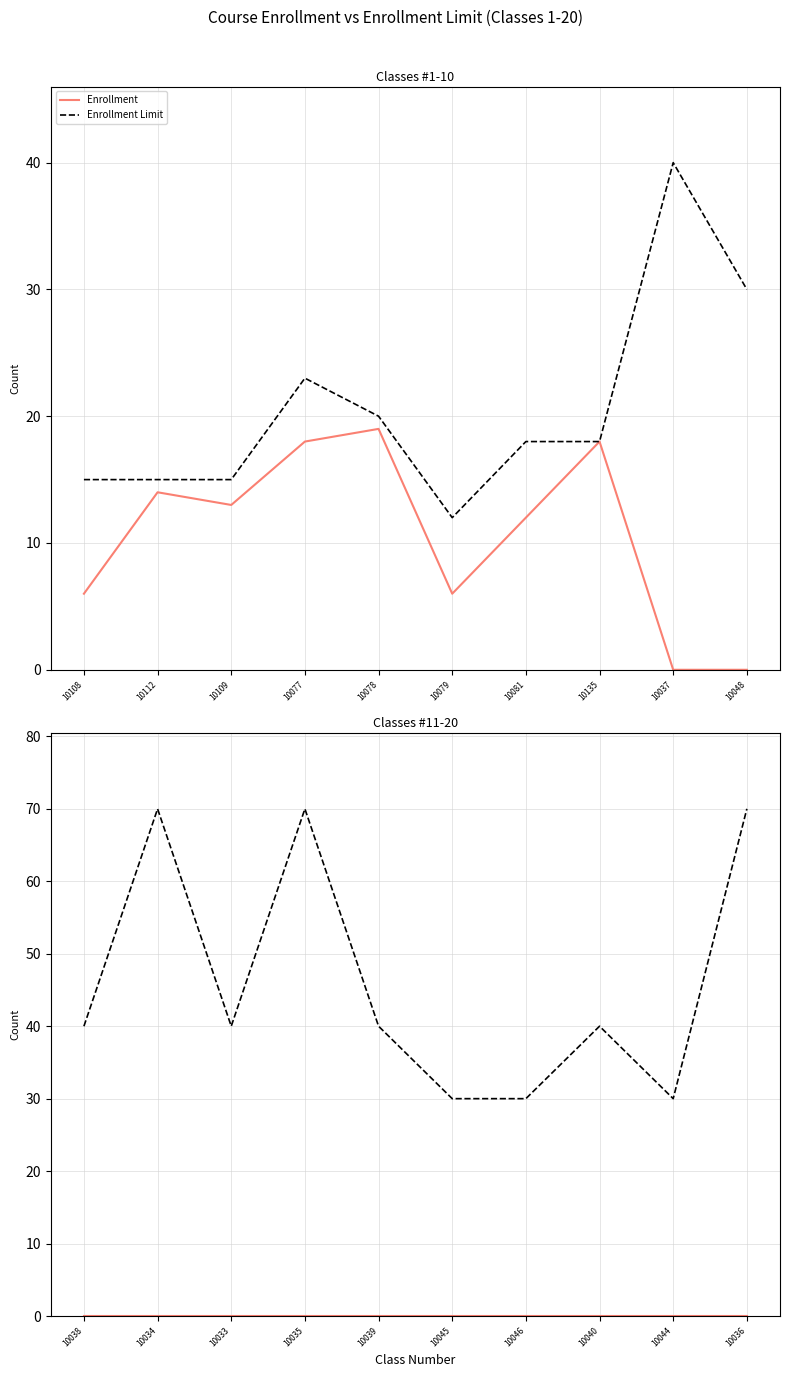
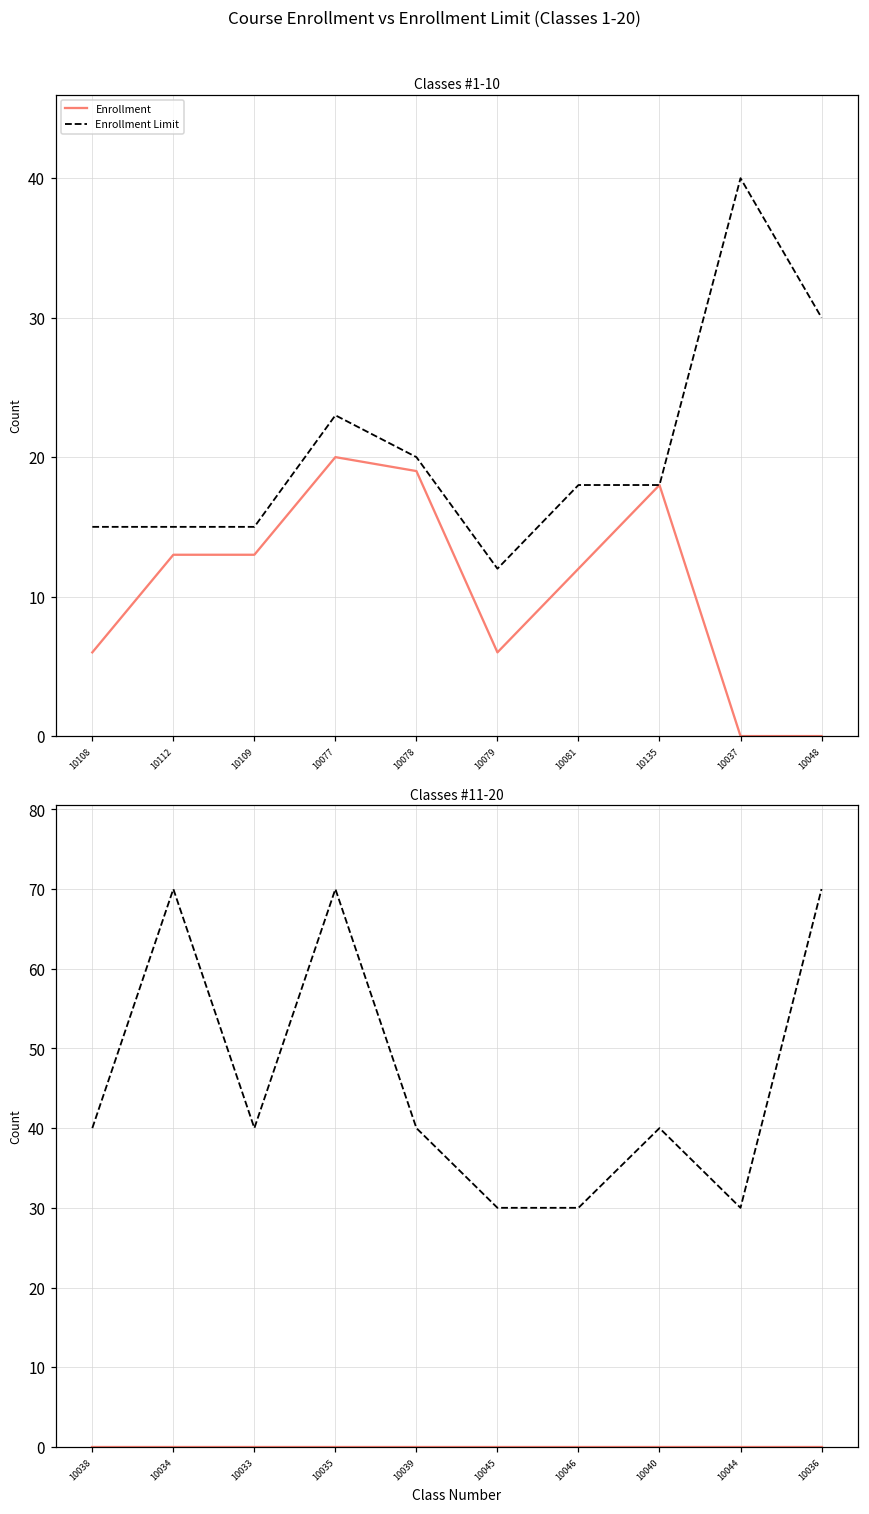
Classes #1-10, Enrollment, 10112: 14 -> 13
Classes #1-10, Enrollment, 10077: 18 -> 20
